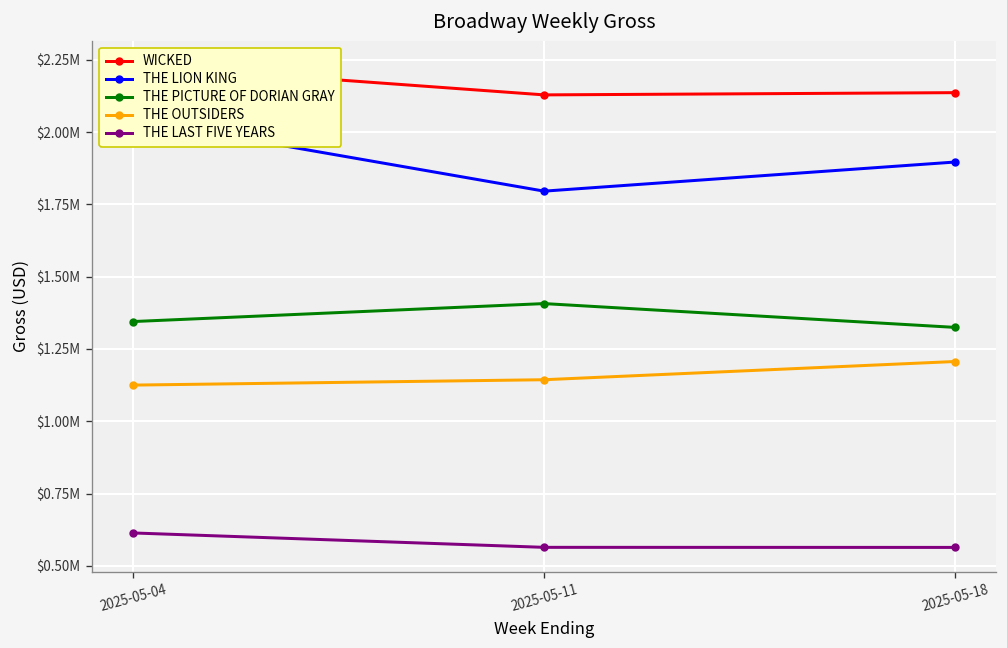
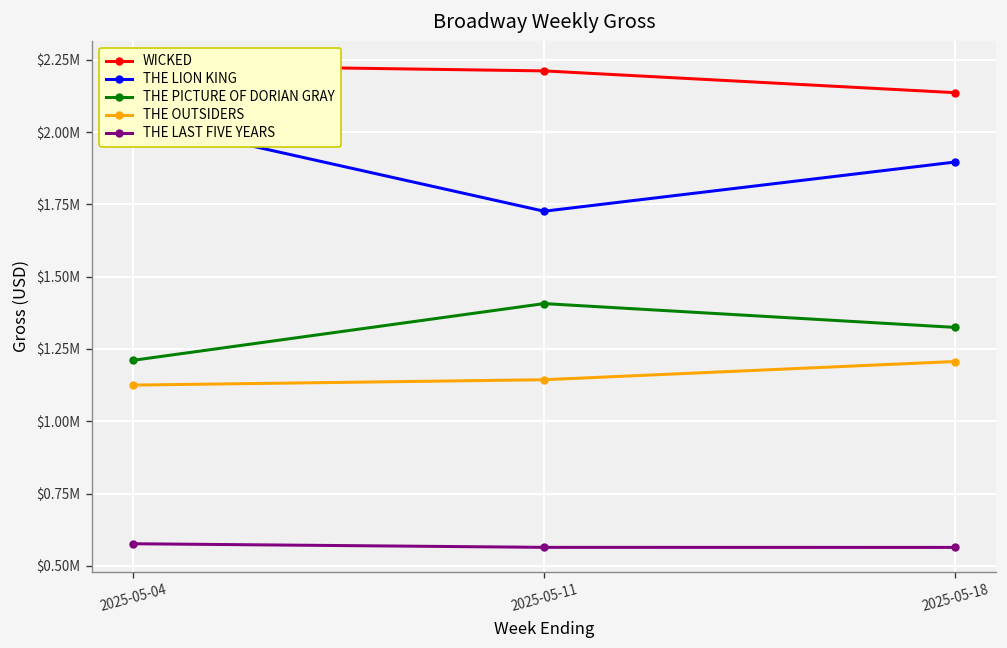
THE PICTURE OF DORIAN GRAY, 2025-05-04: $1340000 -> $1210000
THE LAST FIVE YEARS, 2025-05-04: $610000 -> $580000
WICKED, 2025-05-11: $2130000 -> $2210000
THE LION KING, 2025-05-11: $1800000 -> $1730000
